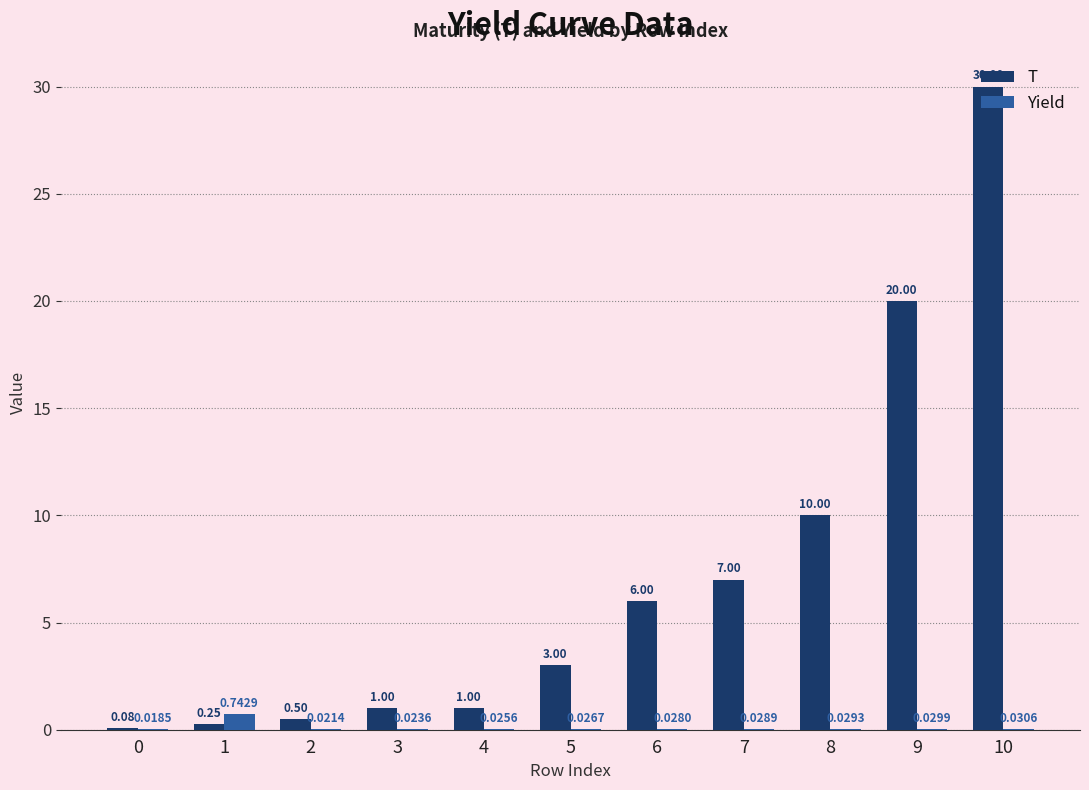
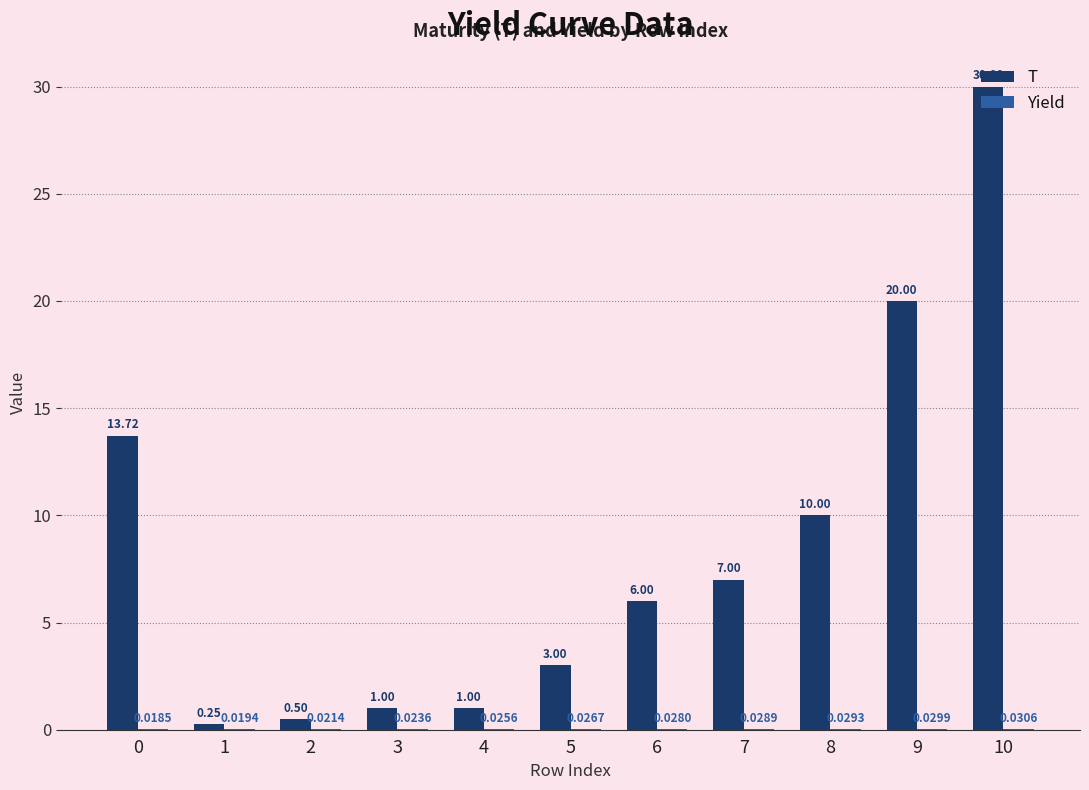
T, 0: 0.08 -> 13.72
Yield, 1: 0.7429 -> 0.0194
